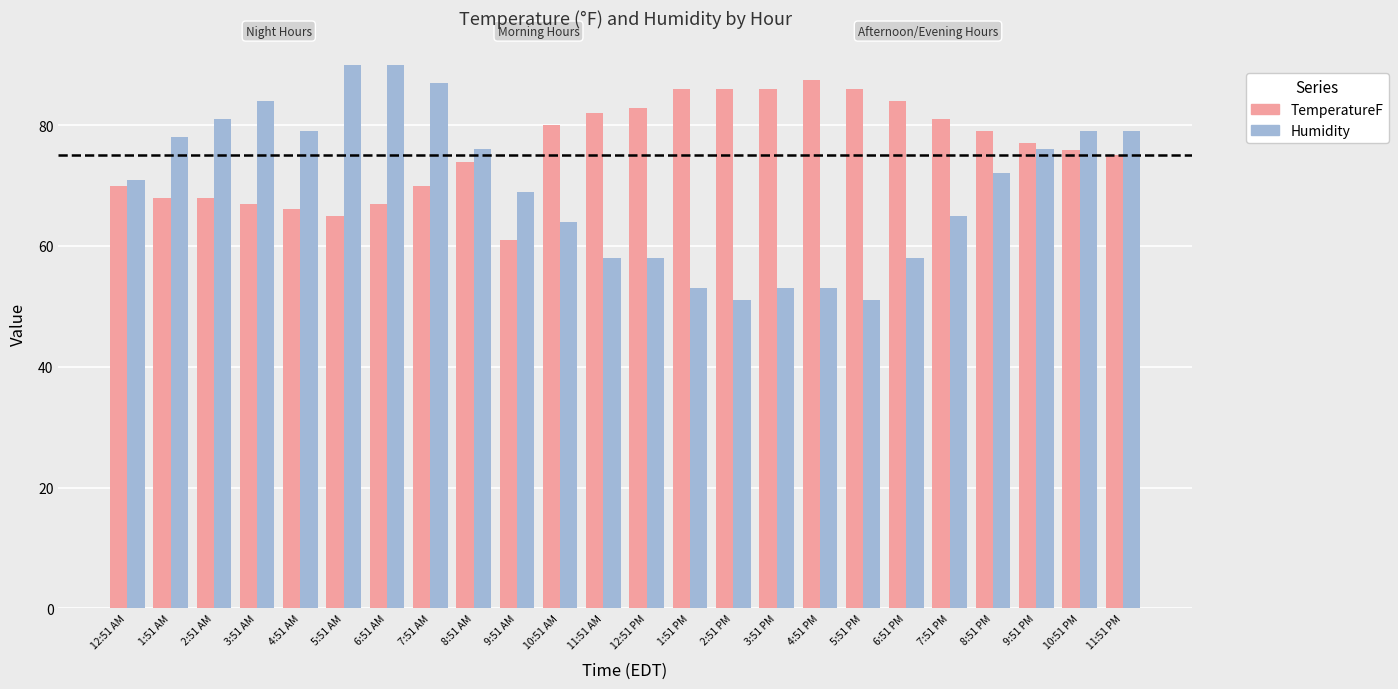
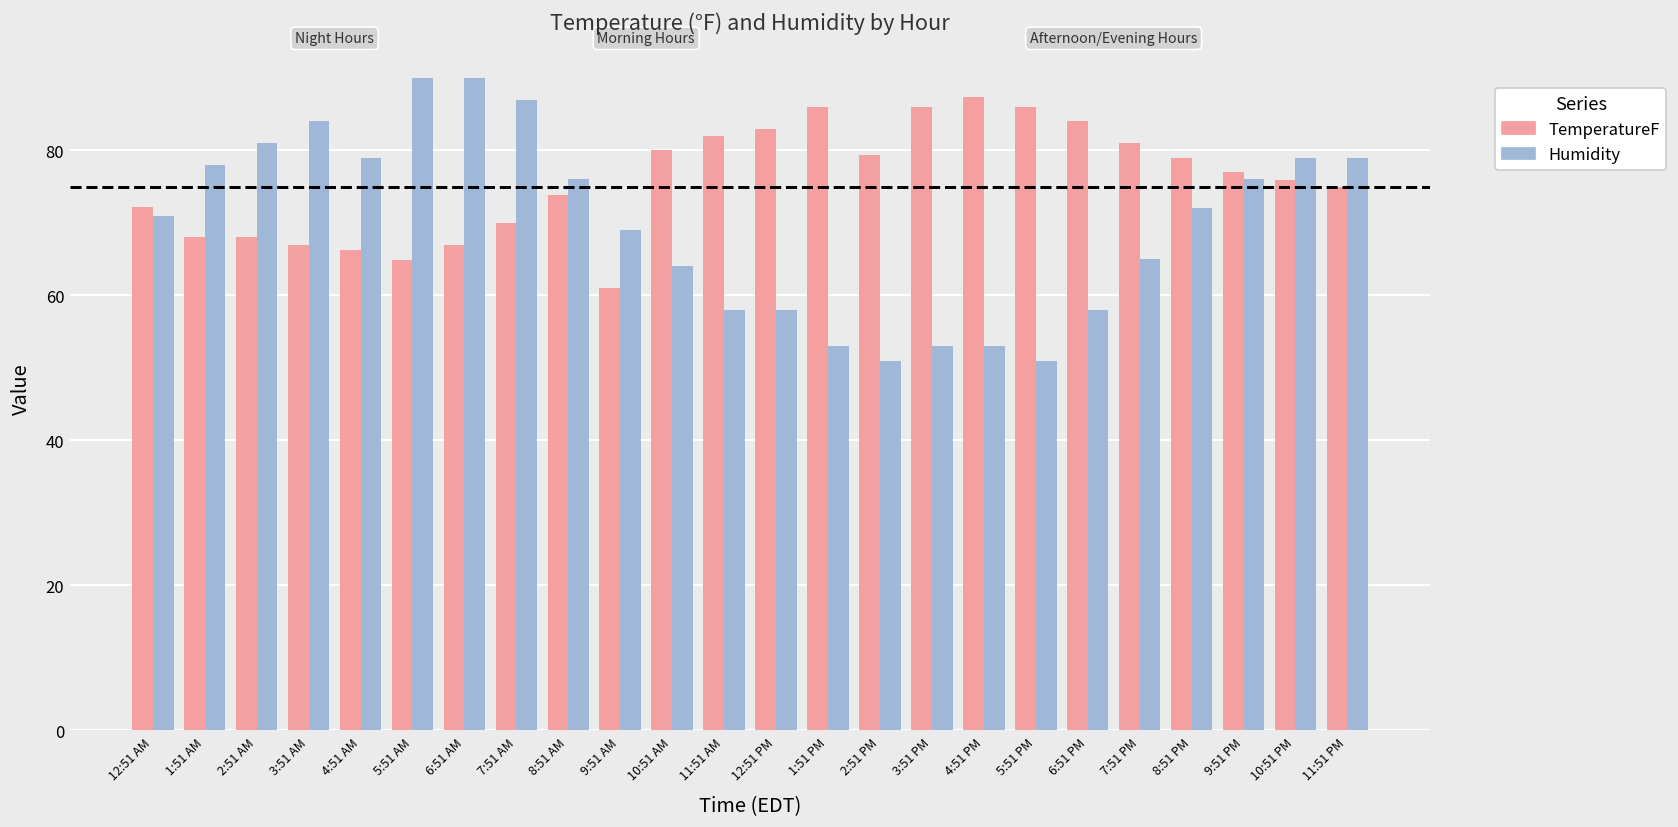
TemperatureF, 12:51 AM: 70 -> 72
TemperatureF, 2:51 PM: 86 -> 79
